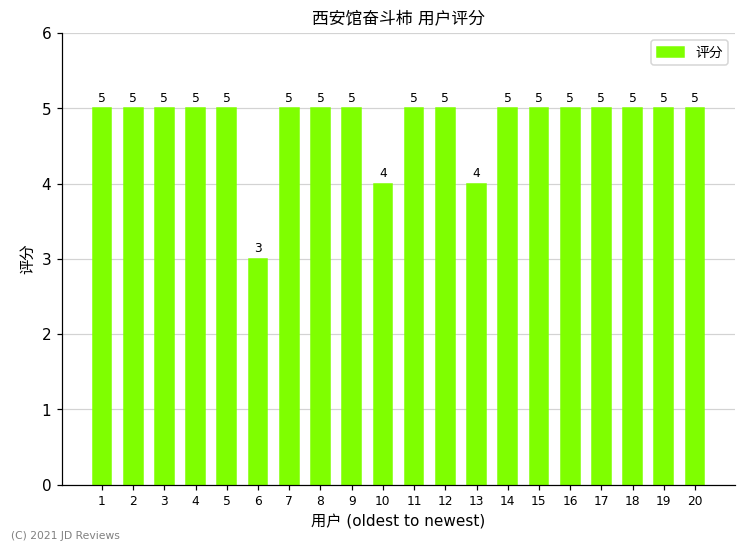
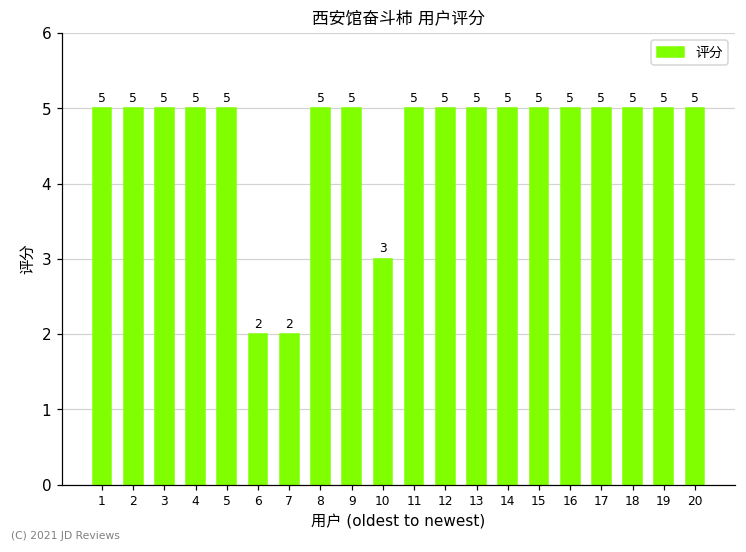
6: 3 -> 2
7: 5 -> 2
10: 4 -> 3
13: 4 -> 5
